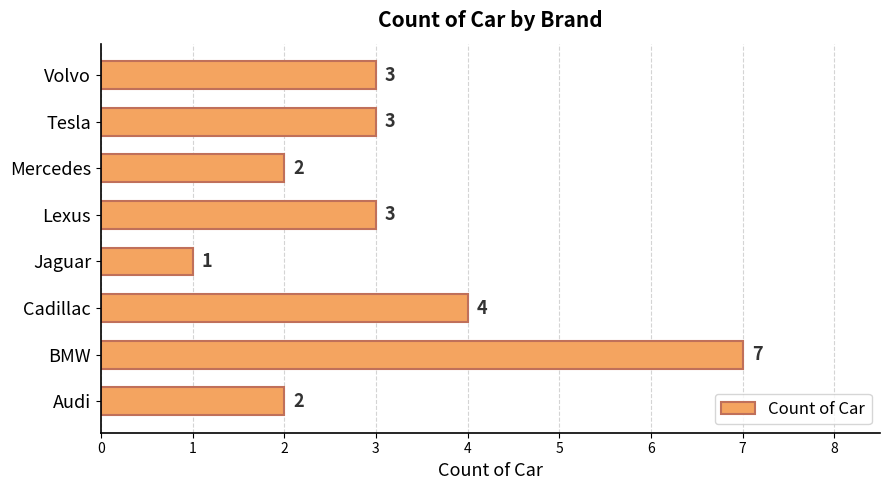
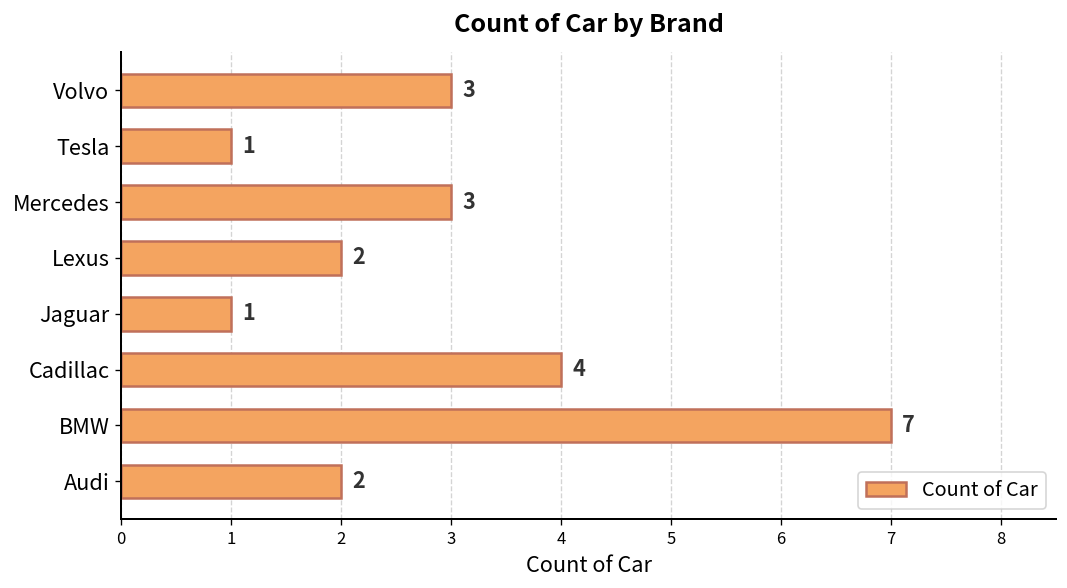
Tesla: 3 -> 1
Mercedes: 2 -> 3
Lexus: 3 -> 2
